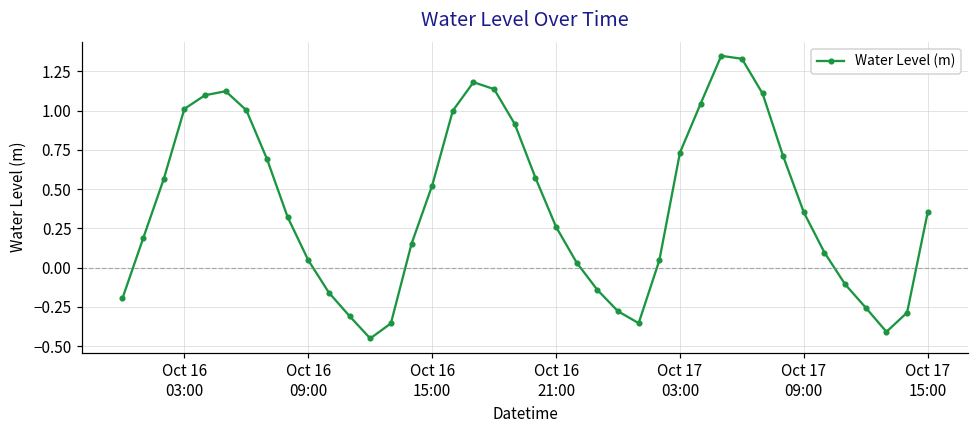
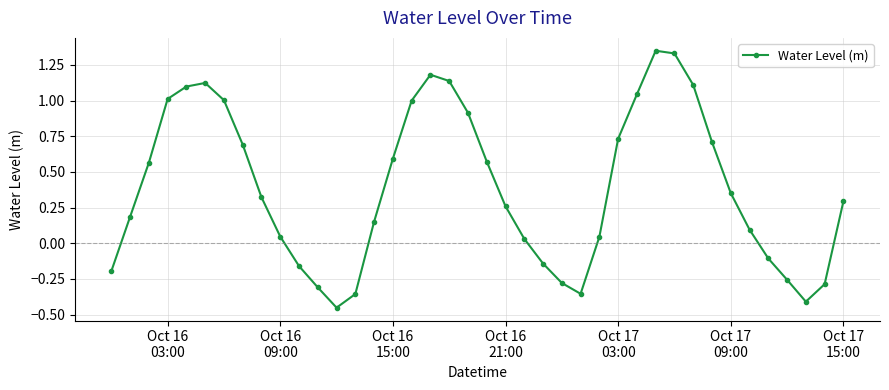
Oct 16 15:00: 0.52 -> 0.59
Oct 17 15:00: 0.35 -> 0.29
